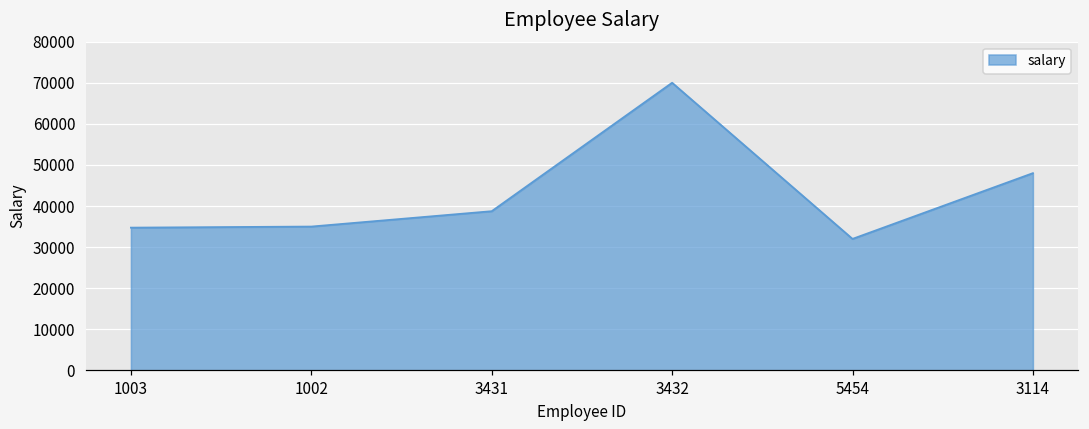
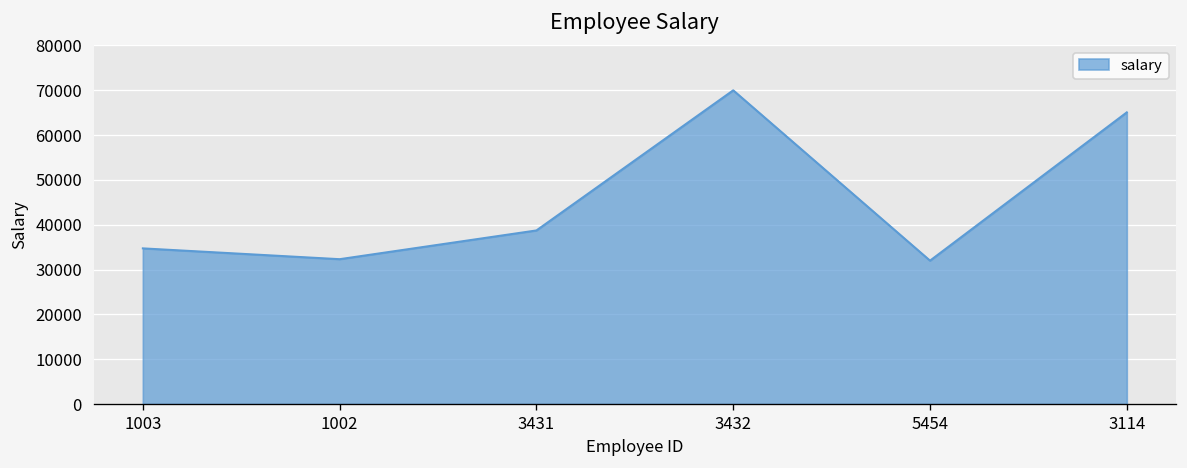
1002: 35000 -> 32000
3114: 48000 -> 65000
